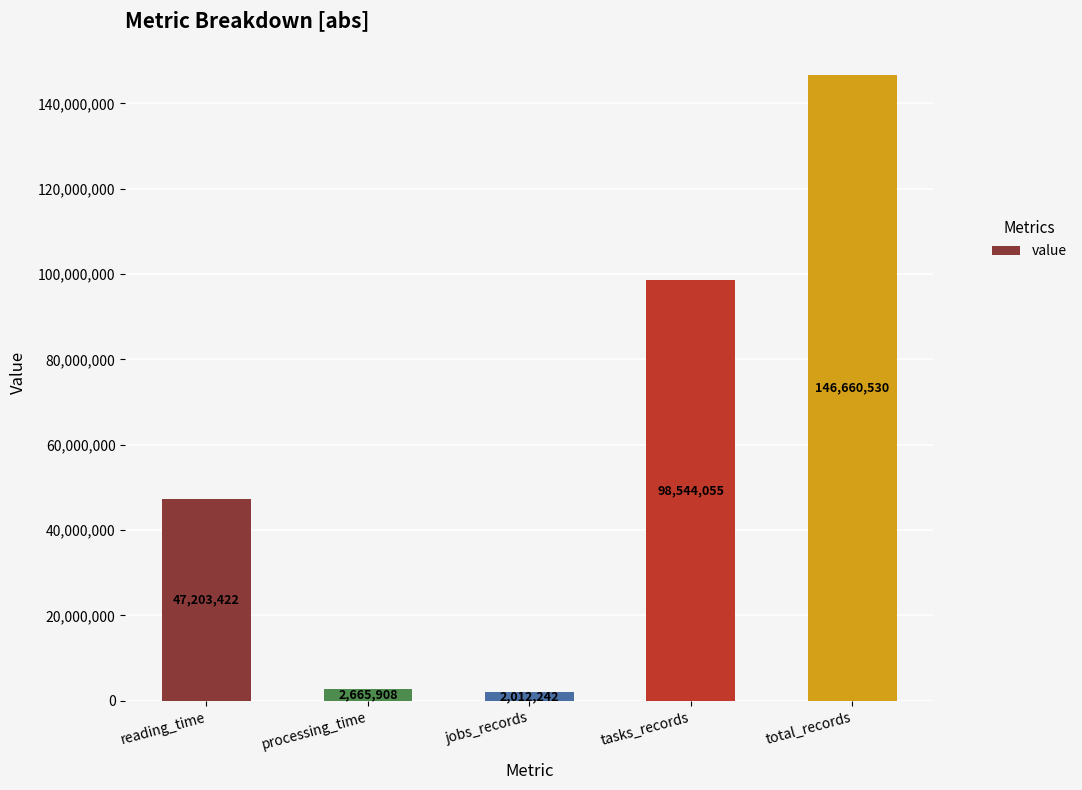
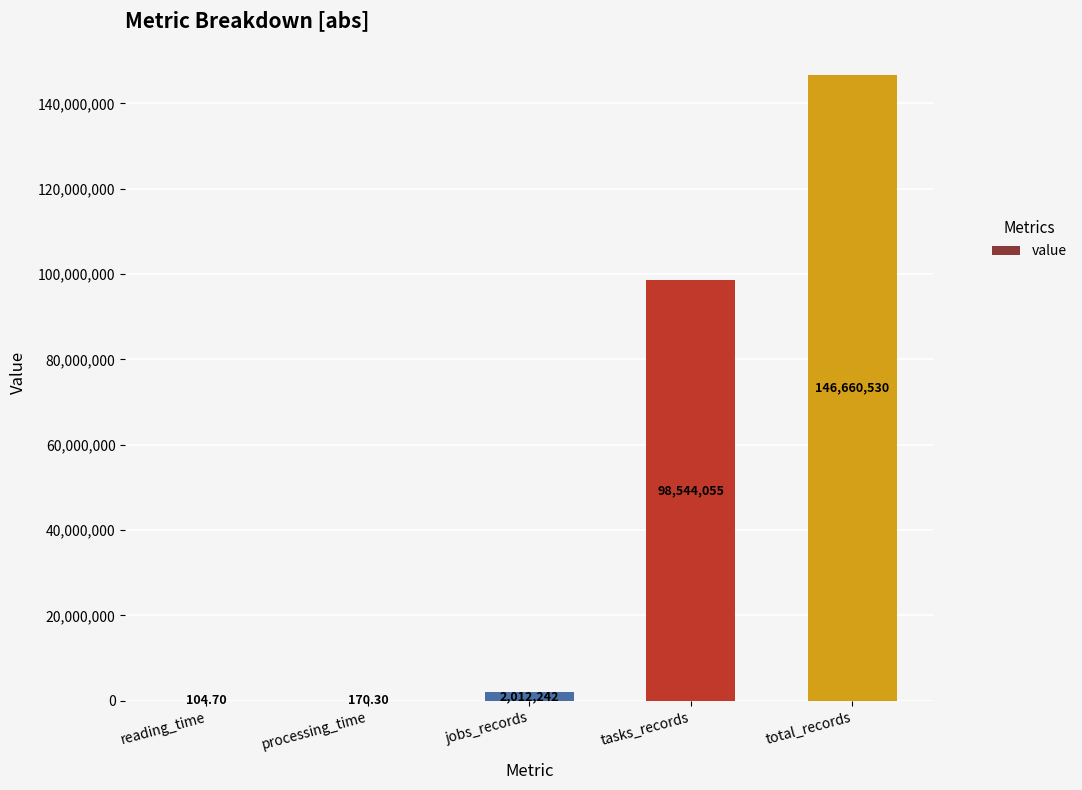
reading_time: 47,203,422 -> 104.70
processing_time: 2,665,908 -> 170.30
